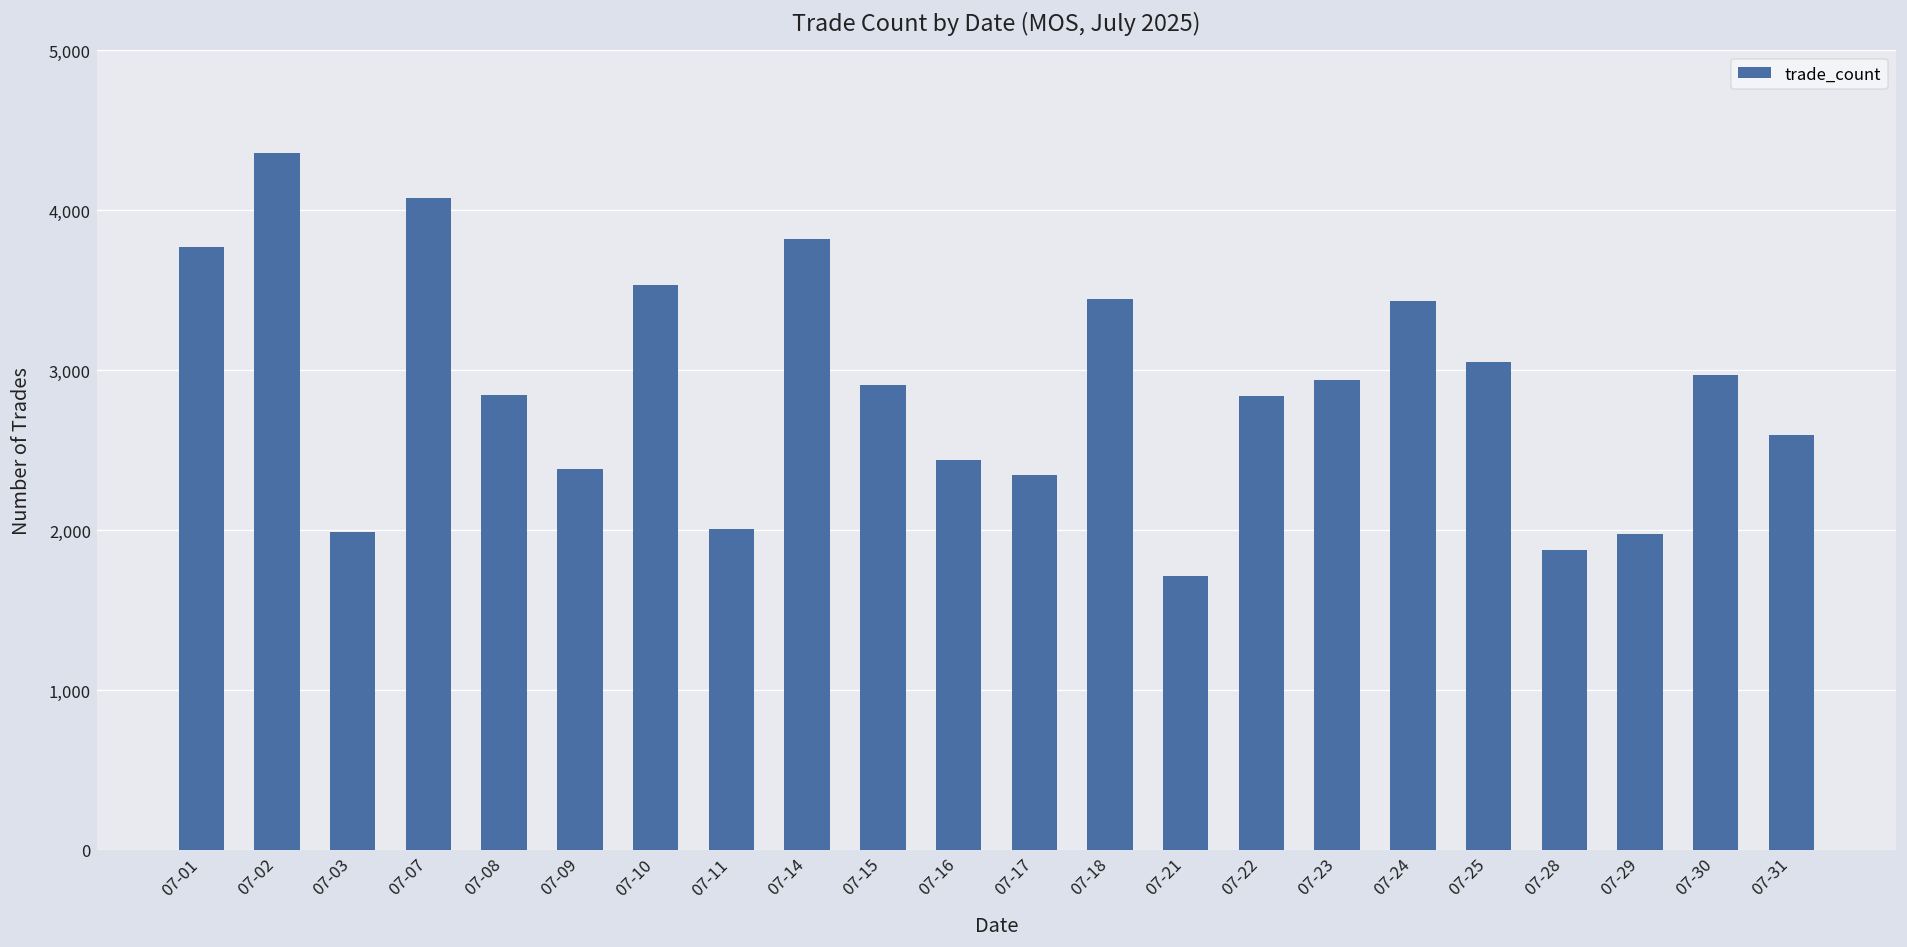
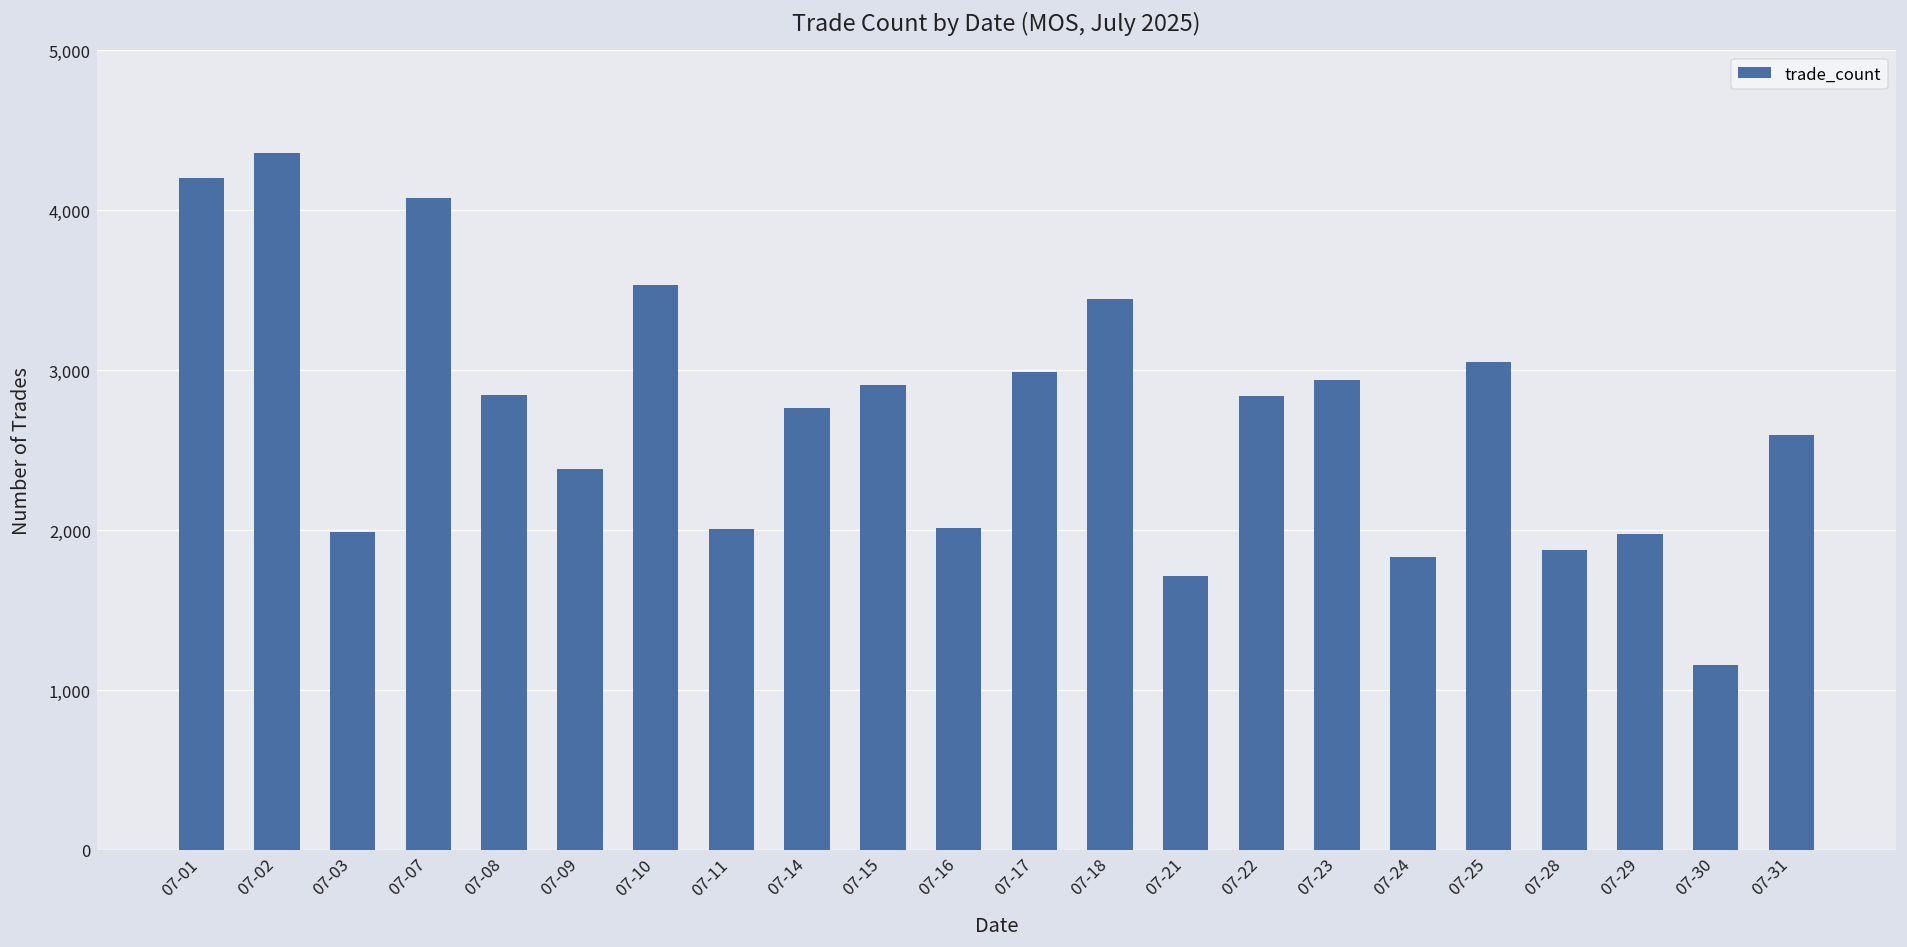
07-01: 3,770 -> 4,200
07-14: 3,820 -> 2,760
07-16: 2,440 -> 2,010
07-17: 2,350 -> 2,990
07-24: 3,430 -> 1,830
07-30: 2,970 -> 1,160
